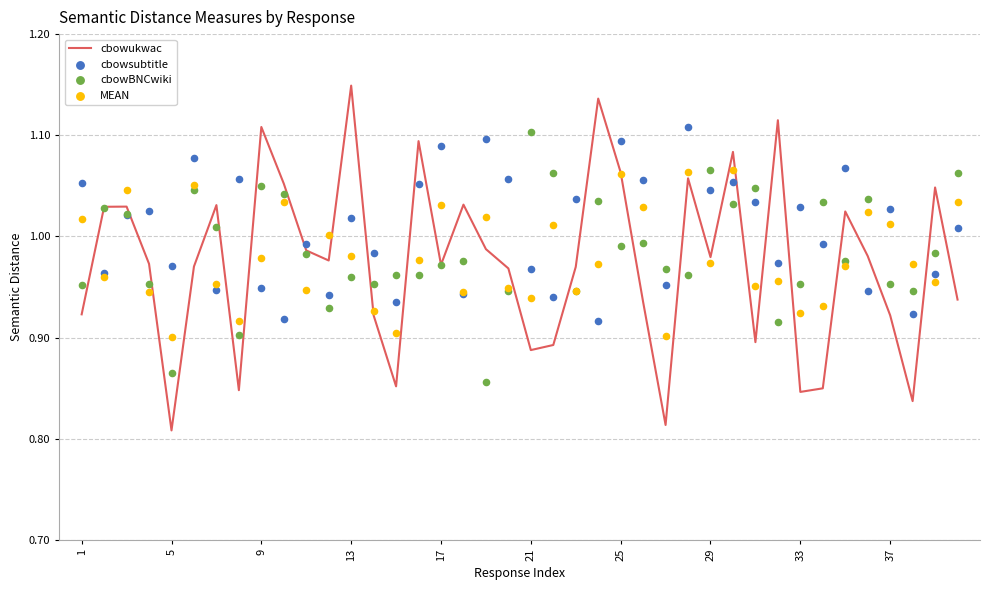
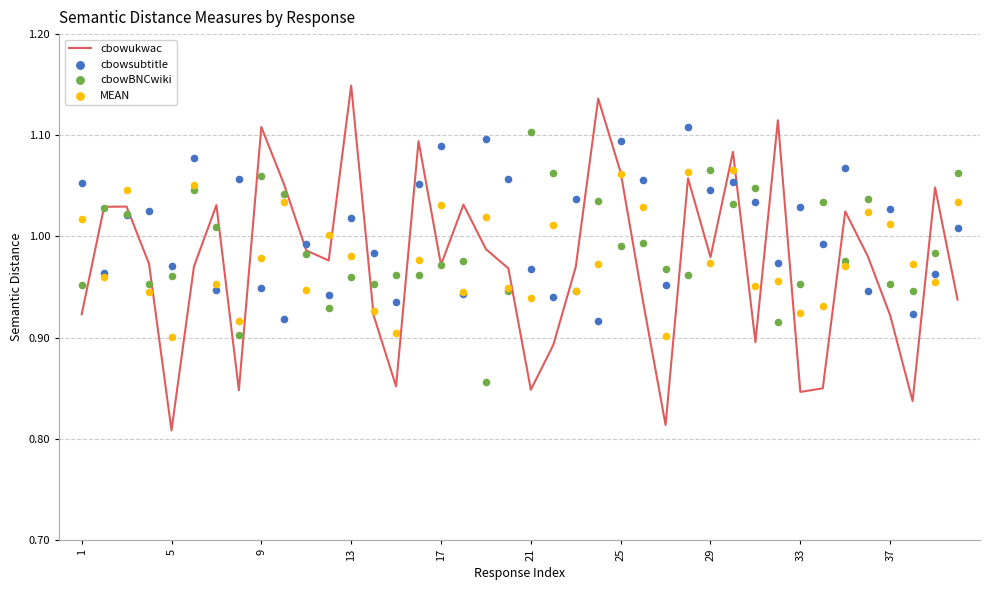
cbowBNCwiki, 5: 0.865 -> 0.961
cbowBNCwiki, 9: 1.050 -> 1.060
cbowukwac, 21: 0.888 -> 0.848
